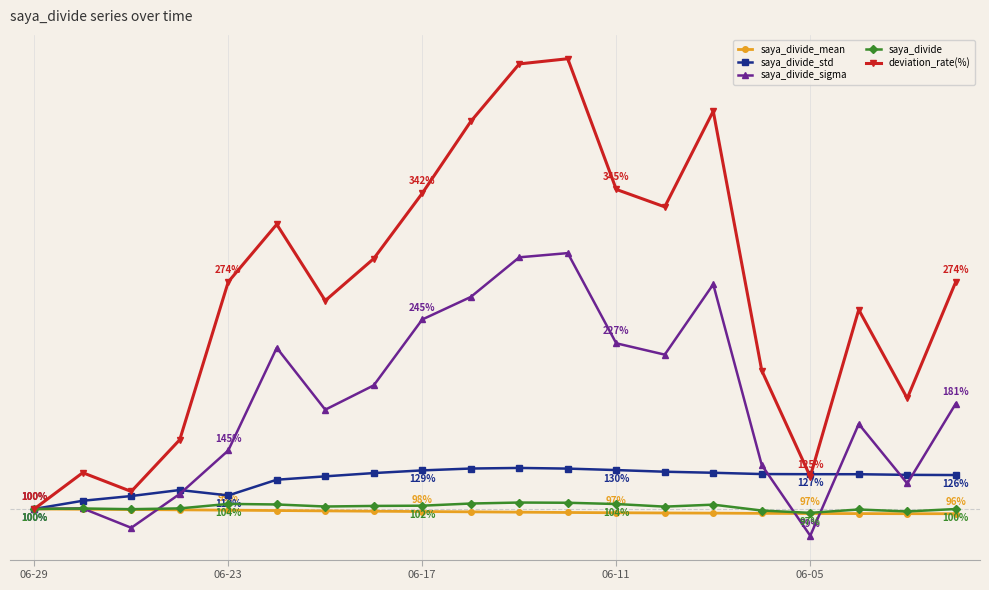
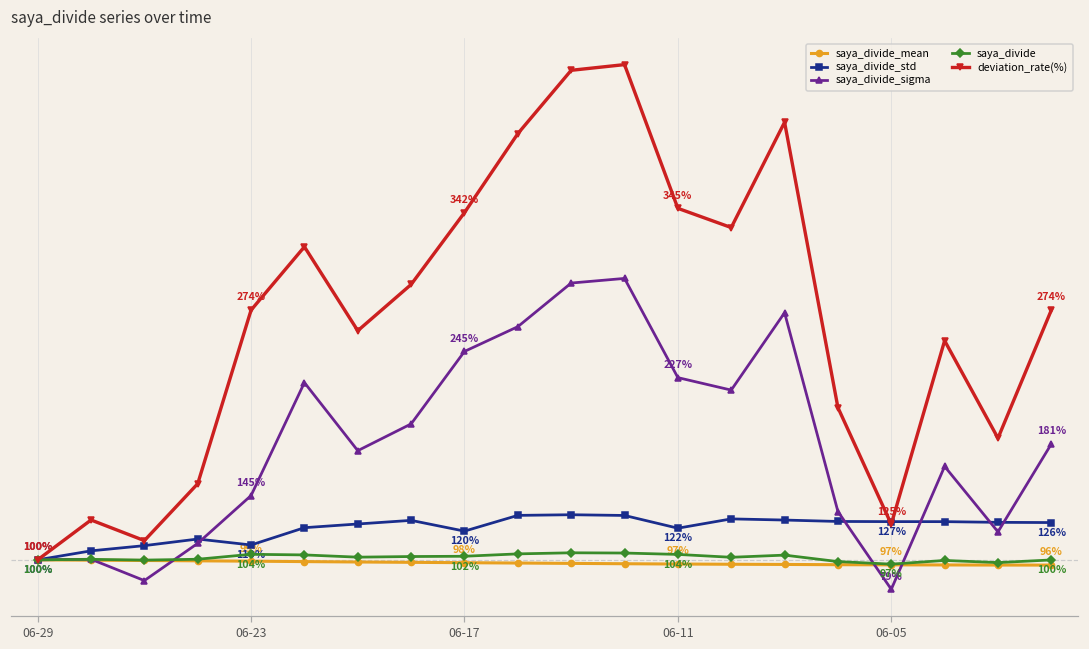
saya_divide_std, 06-17: 129% -> 120%
saya_divide_std, 06-11: 130% -> 122%
